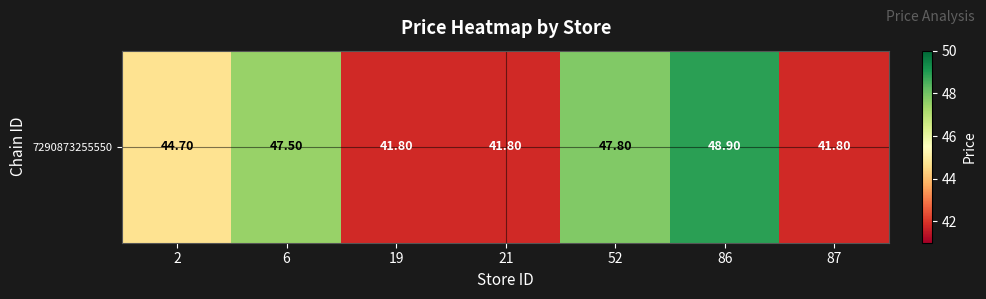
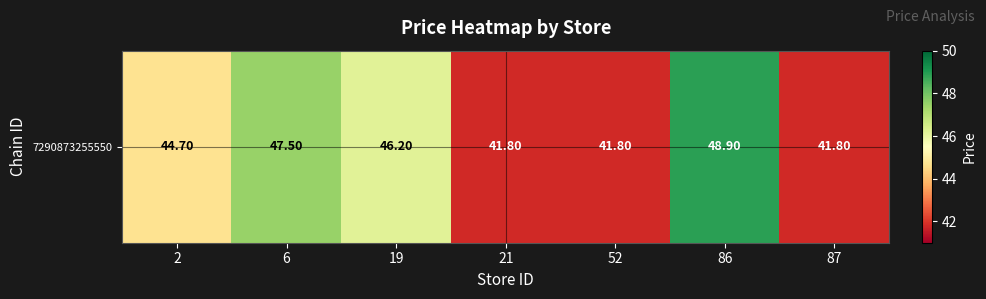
7290873255550, 19: 41.80 -> 46.20
7290873255550, 52: 47.80 -> 41.80
